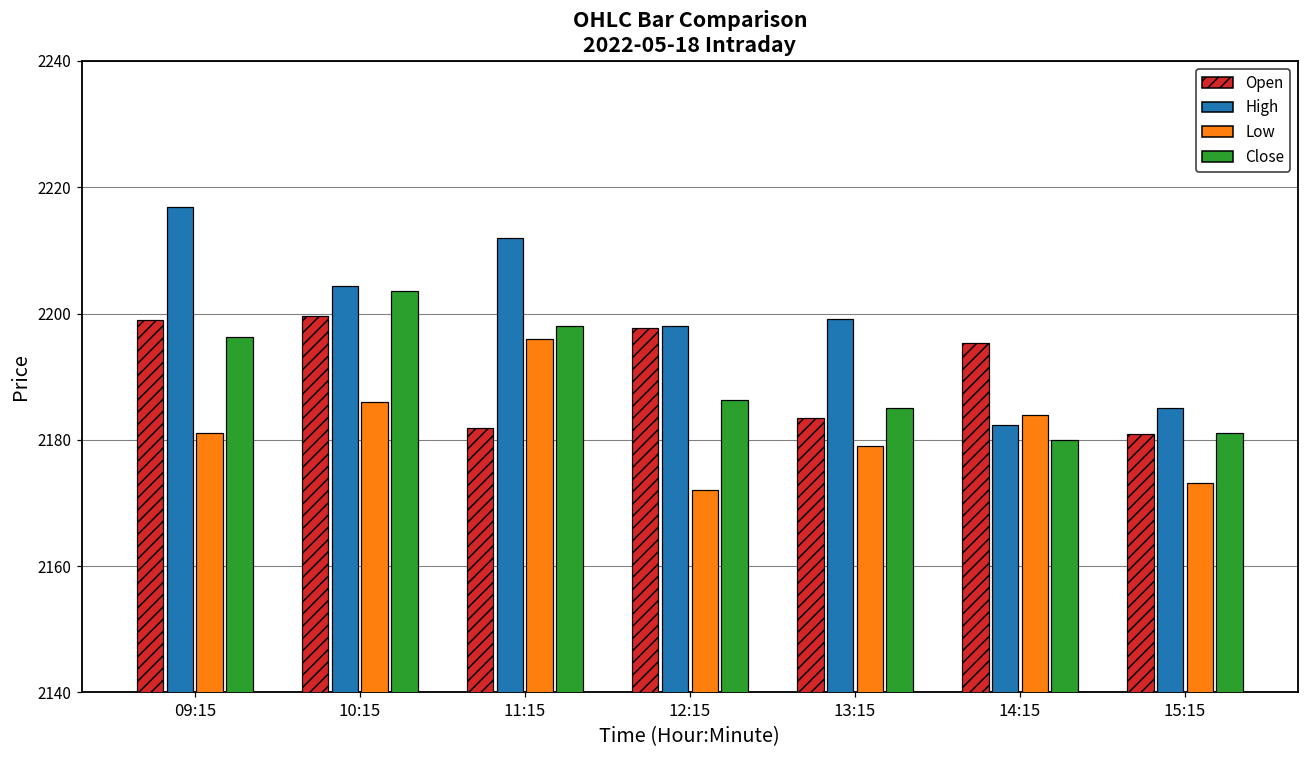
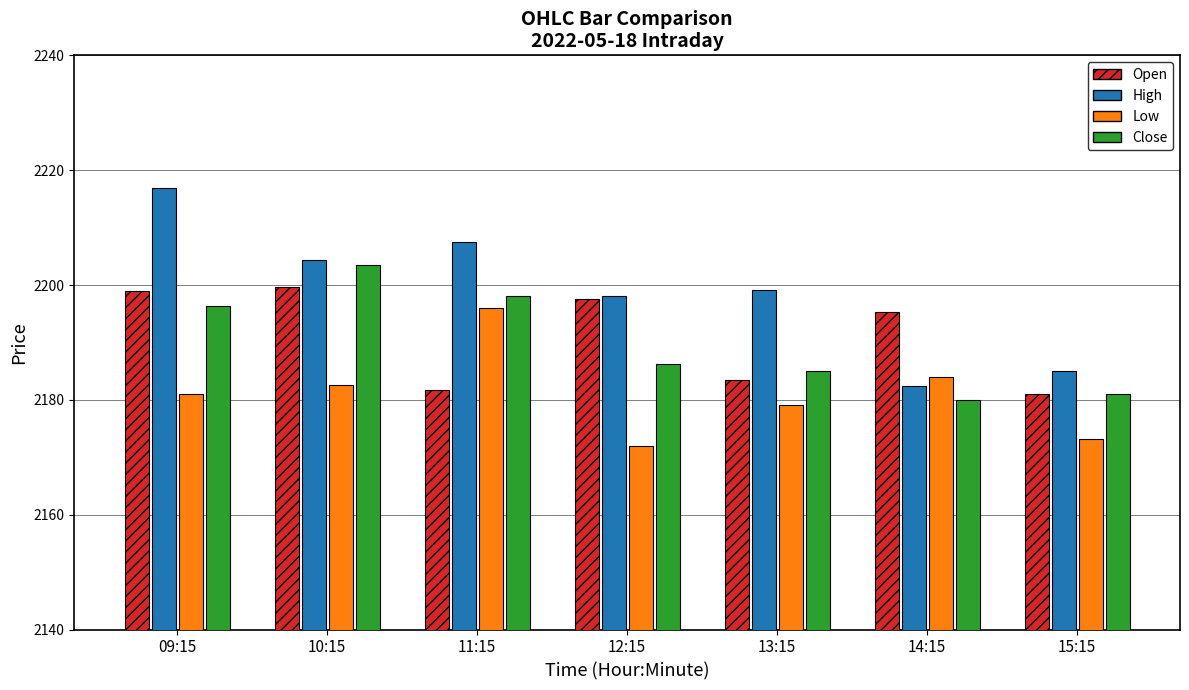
Low, 10:15: 2186 -> 2183
High, 11:15: 2212 -> 2208
